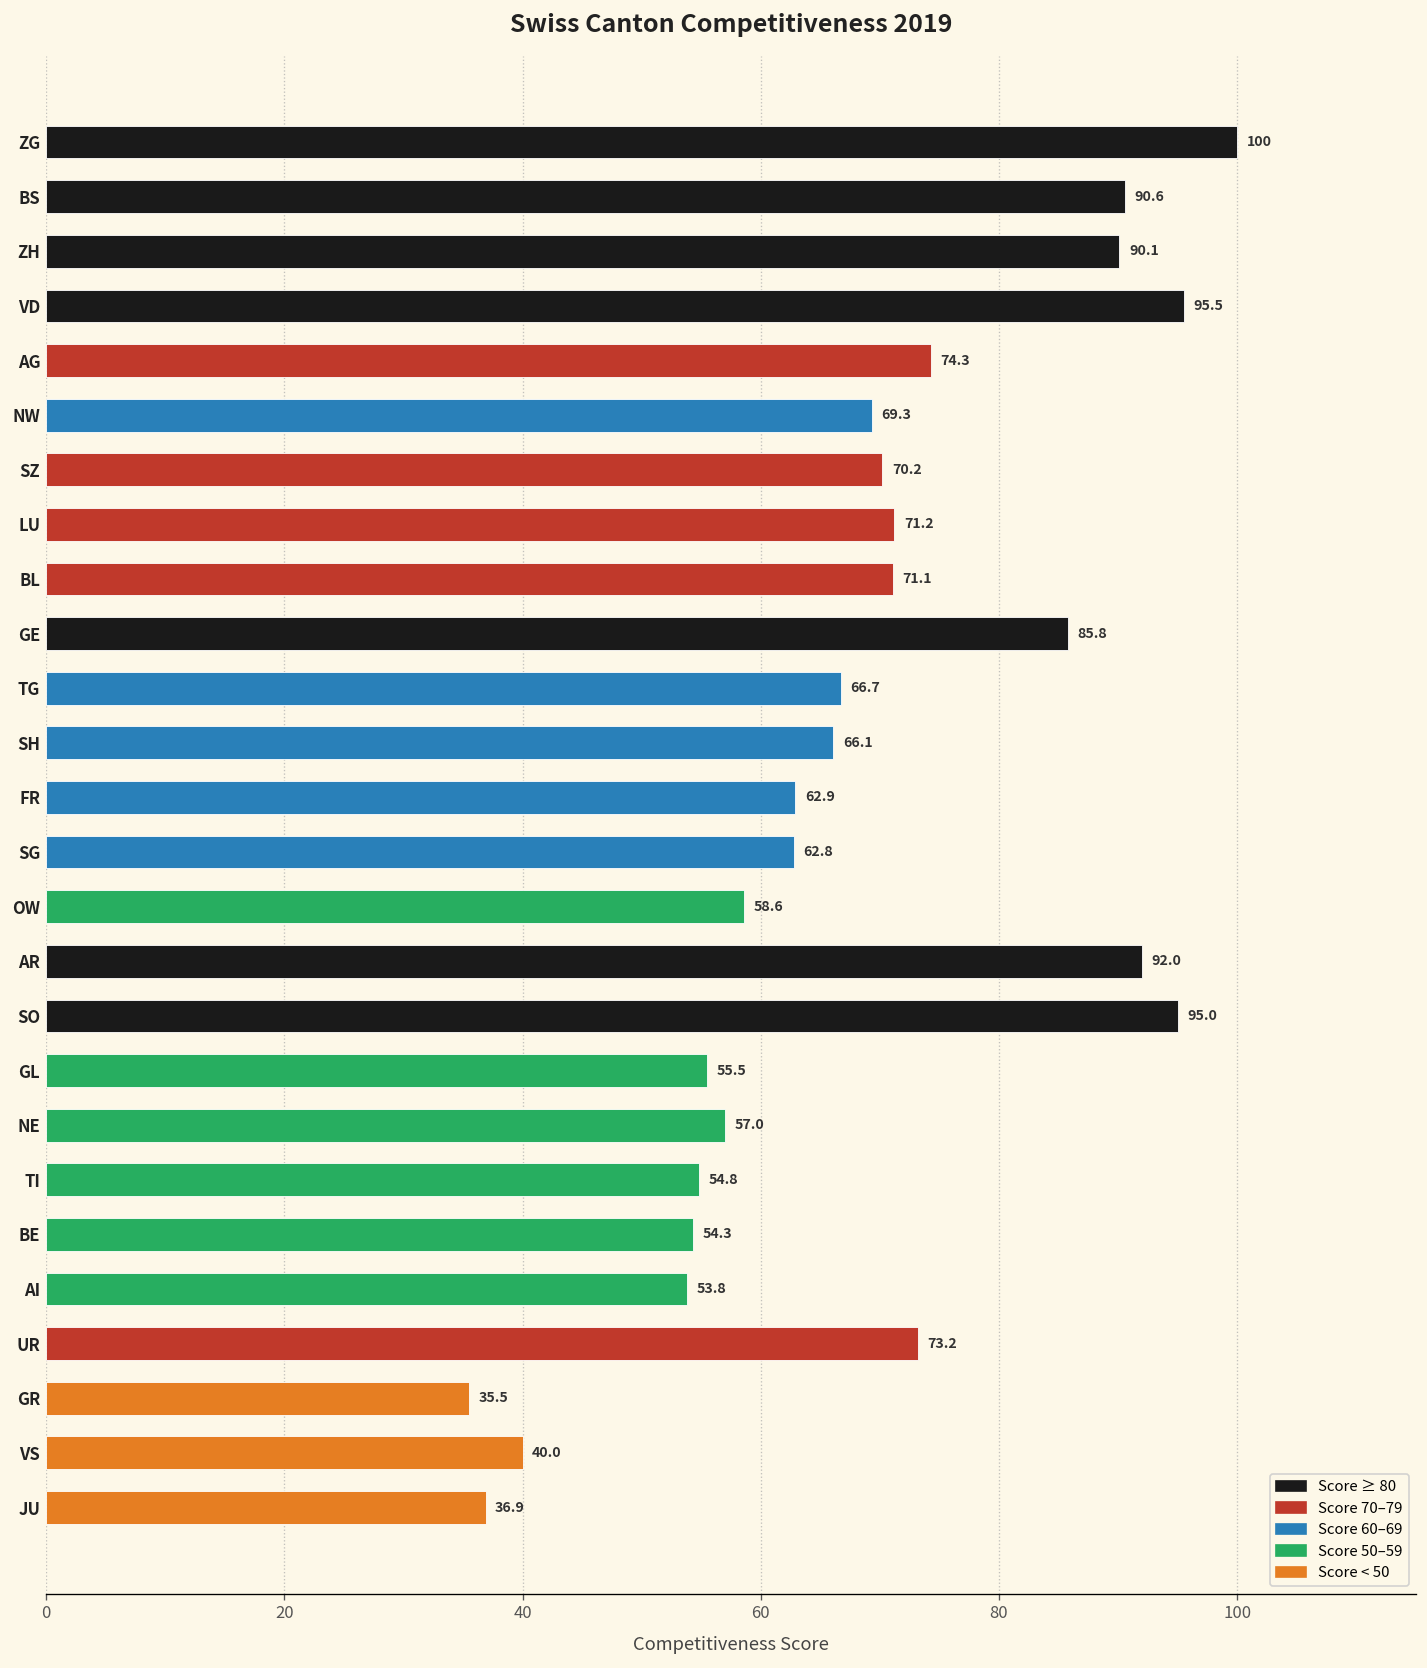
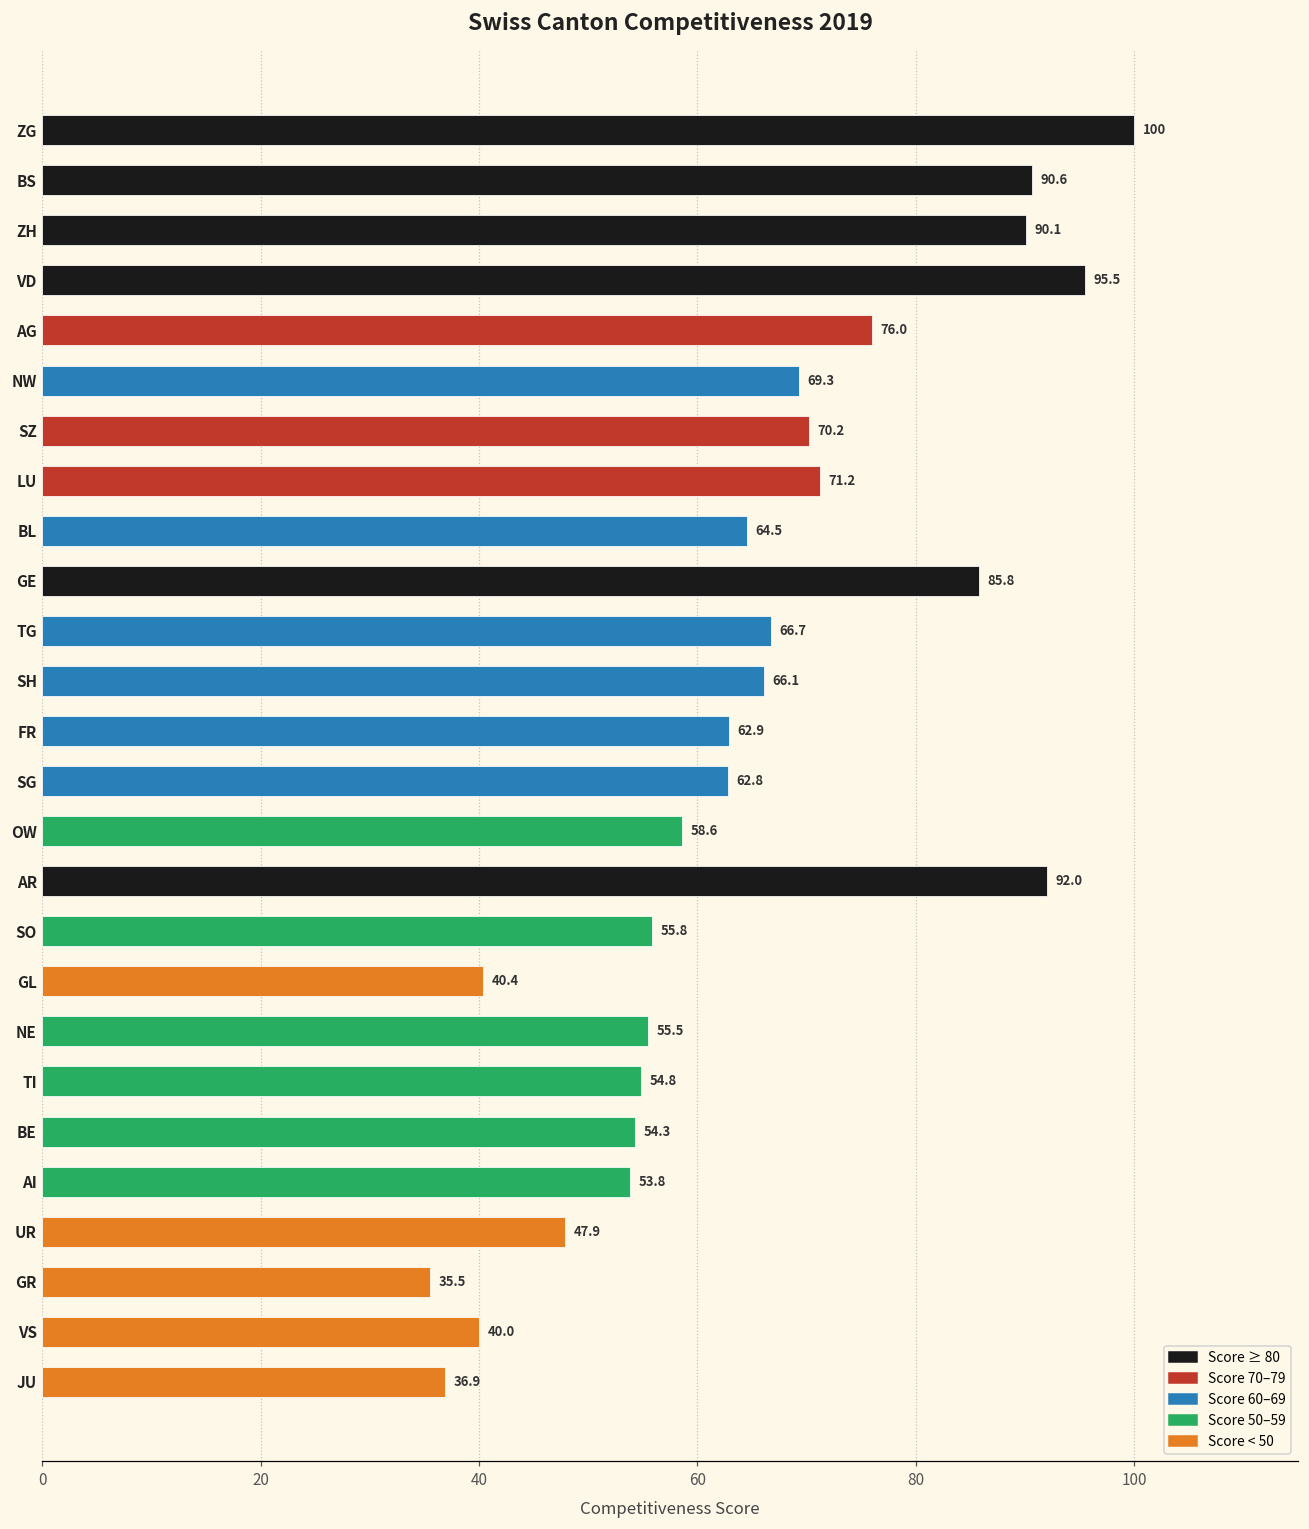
AG: 74.3 -> 76.0
BL: 71.1 -> 64.5
SO: 95.0 -> 55.8
GL: 55.5 -> 40.4
NE: 57.0 -> 55.5
UR: 73.2 -> 47.9
